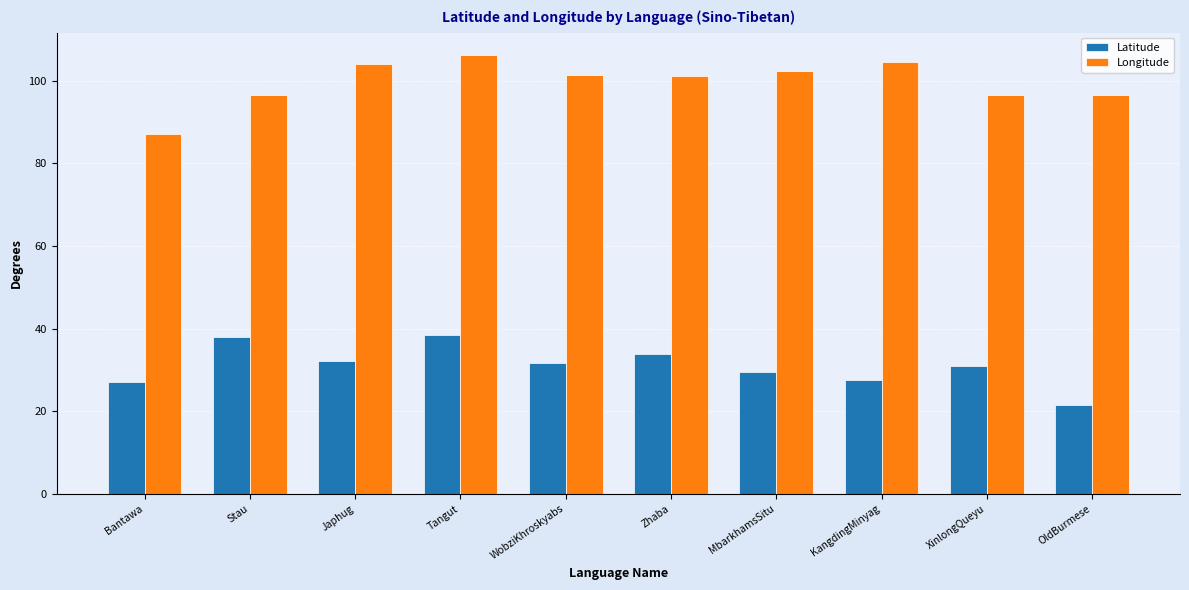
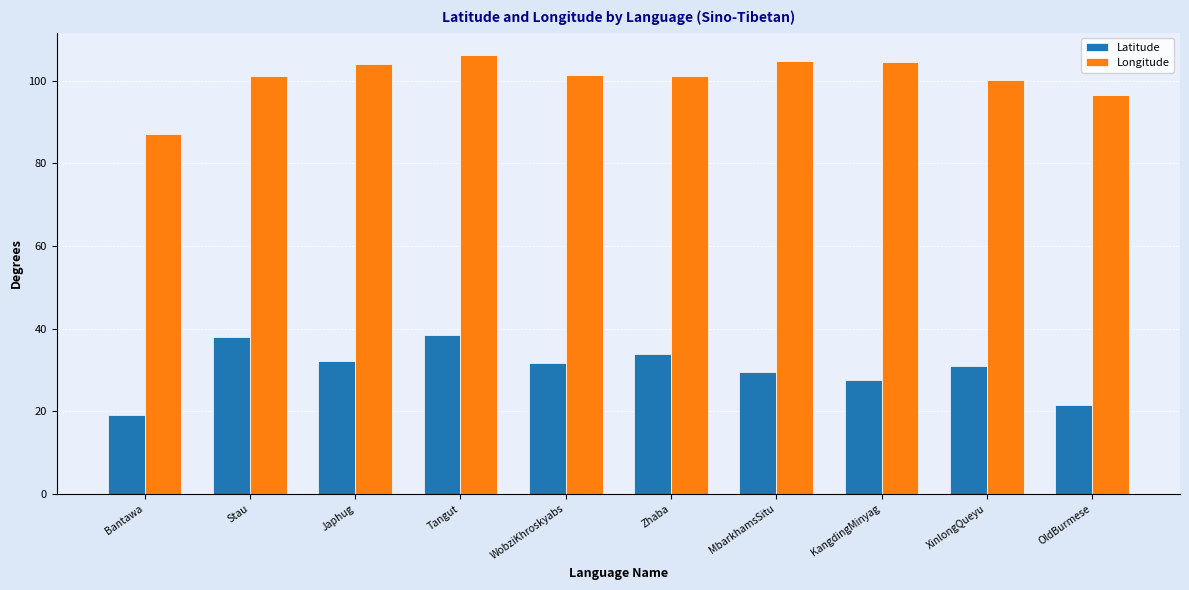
Latitude, Bantawa: 27 -> 19
Longitude, Stau: 96 -> 101
Longitude, MbarkhamsSitu: 102 -> 105
Longitude, XinlongQueyu: 97 -> 100
